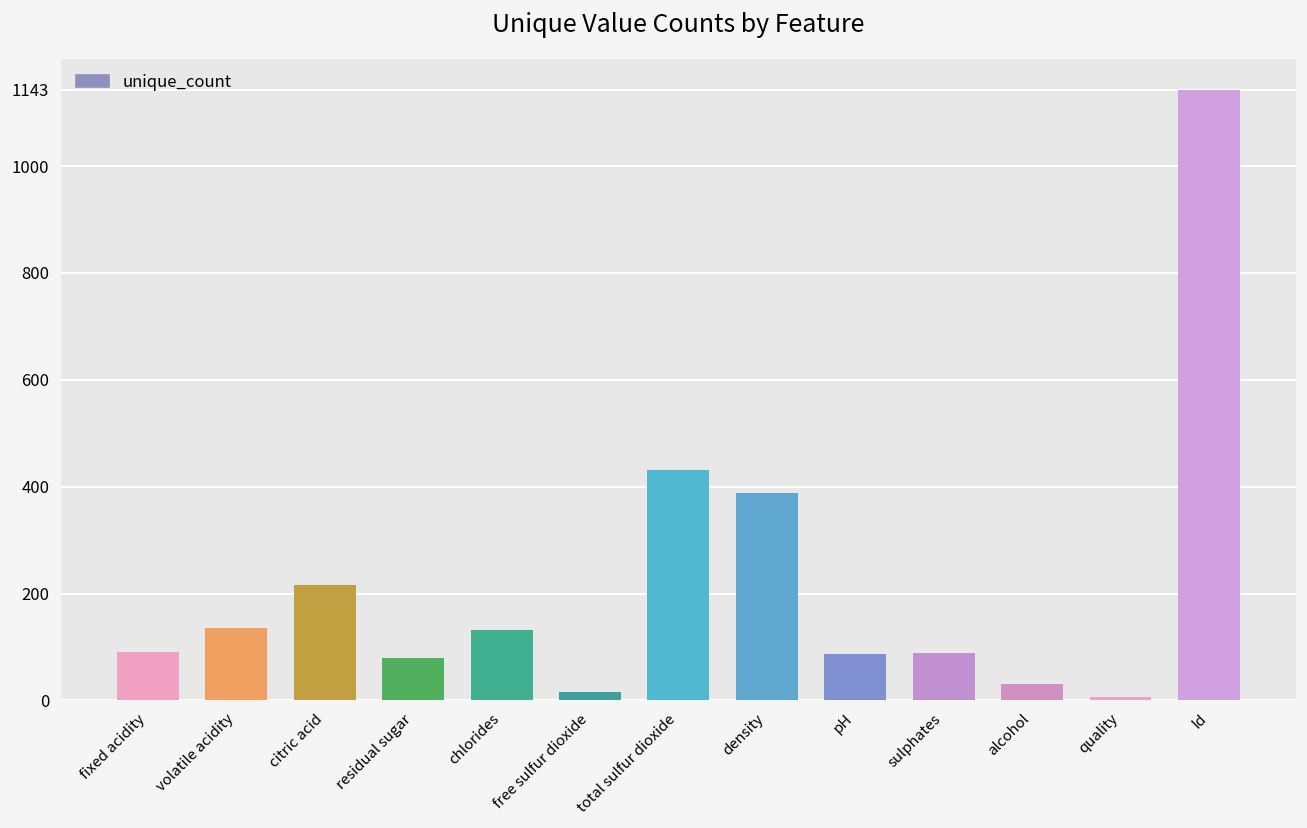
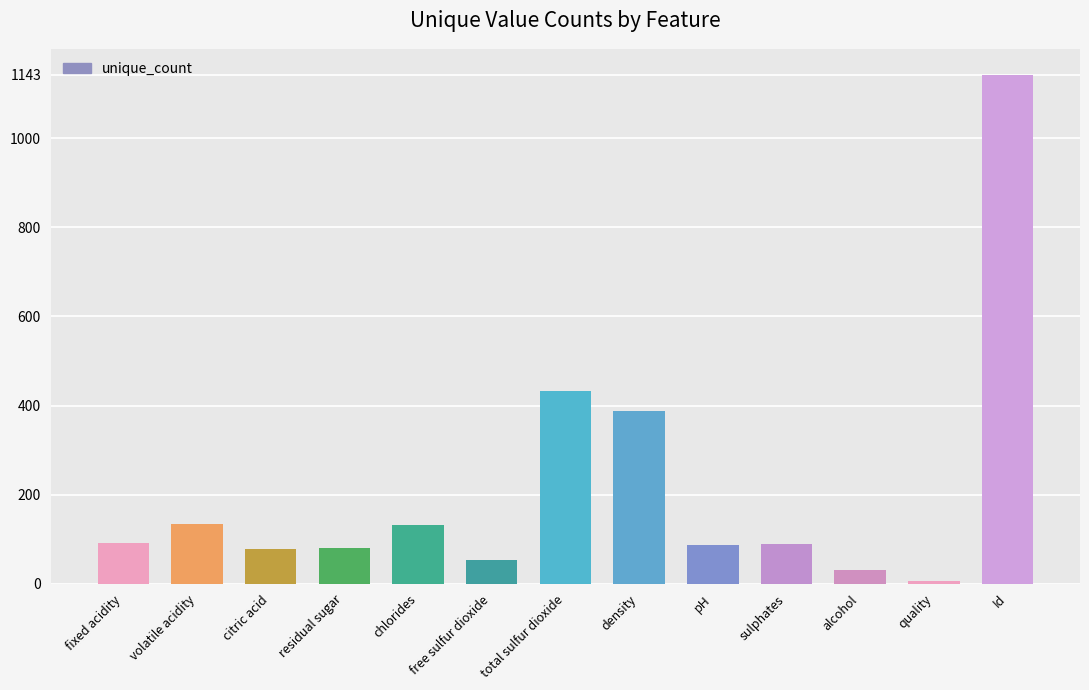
citric acid: 220 -> 80
free sulfur dioxide: 20 -> 50
